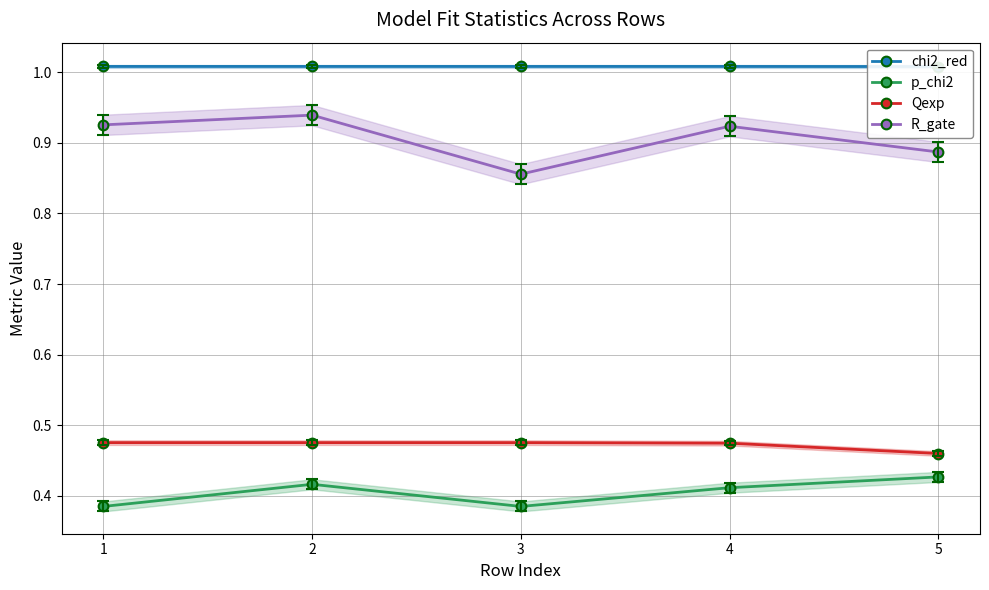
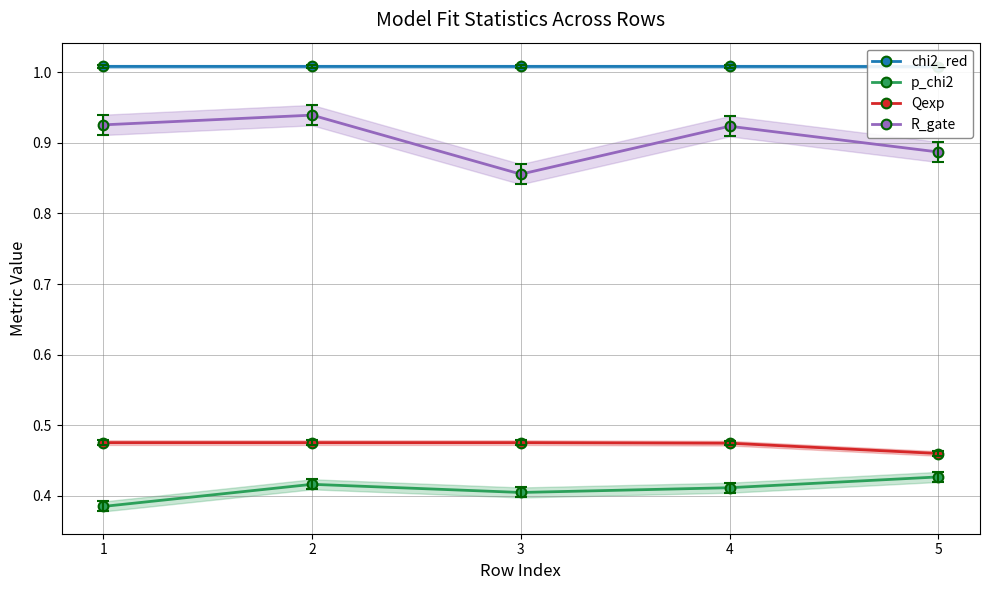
p_chi2, 3: 0.39 -> 0.40
